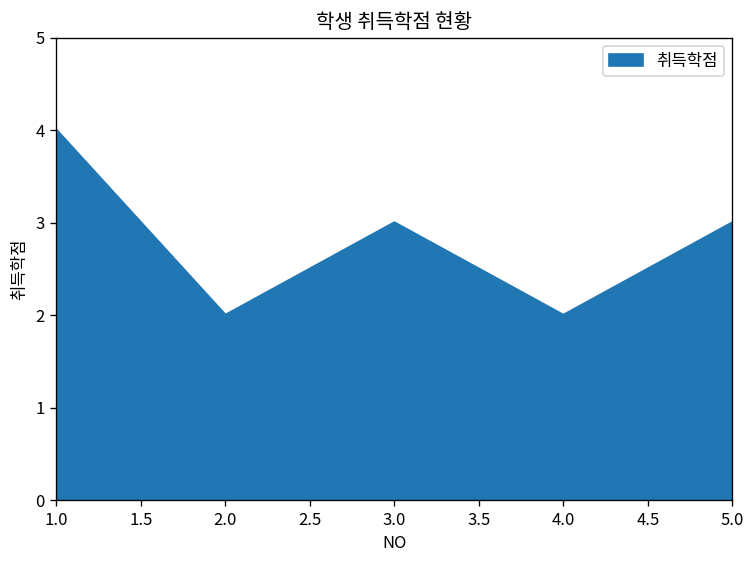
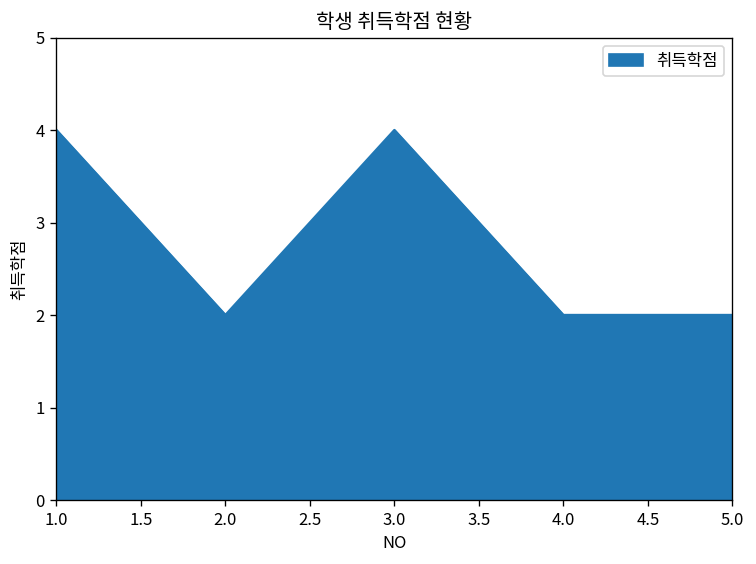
3.0: 3 -> 4
5.0: 3 -> 2
